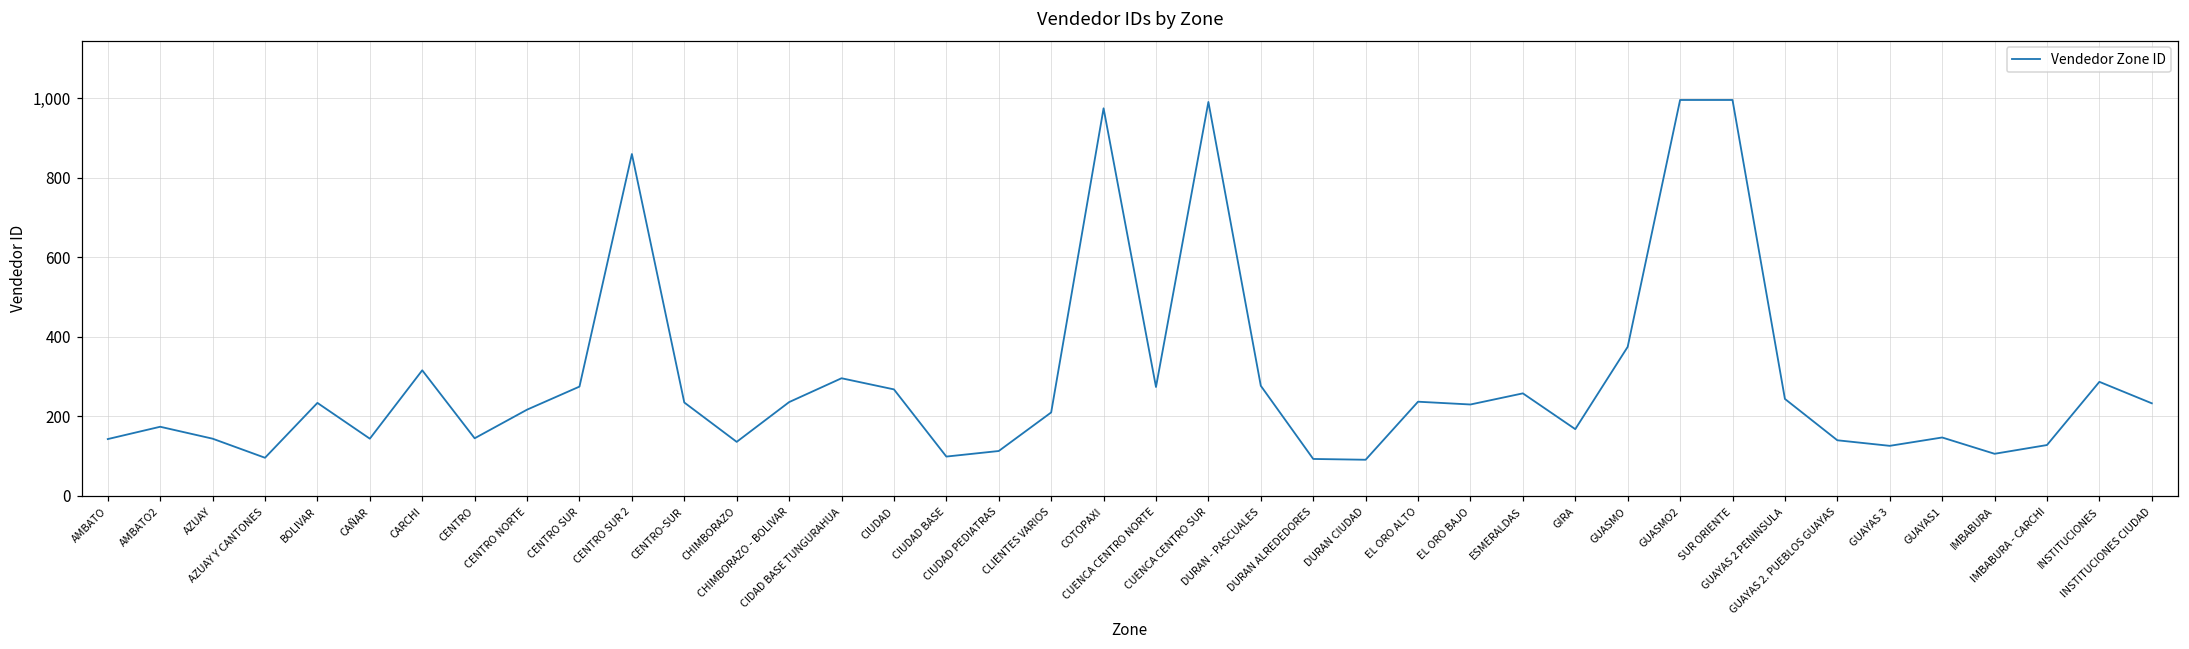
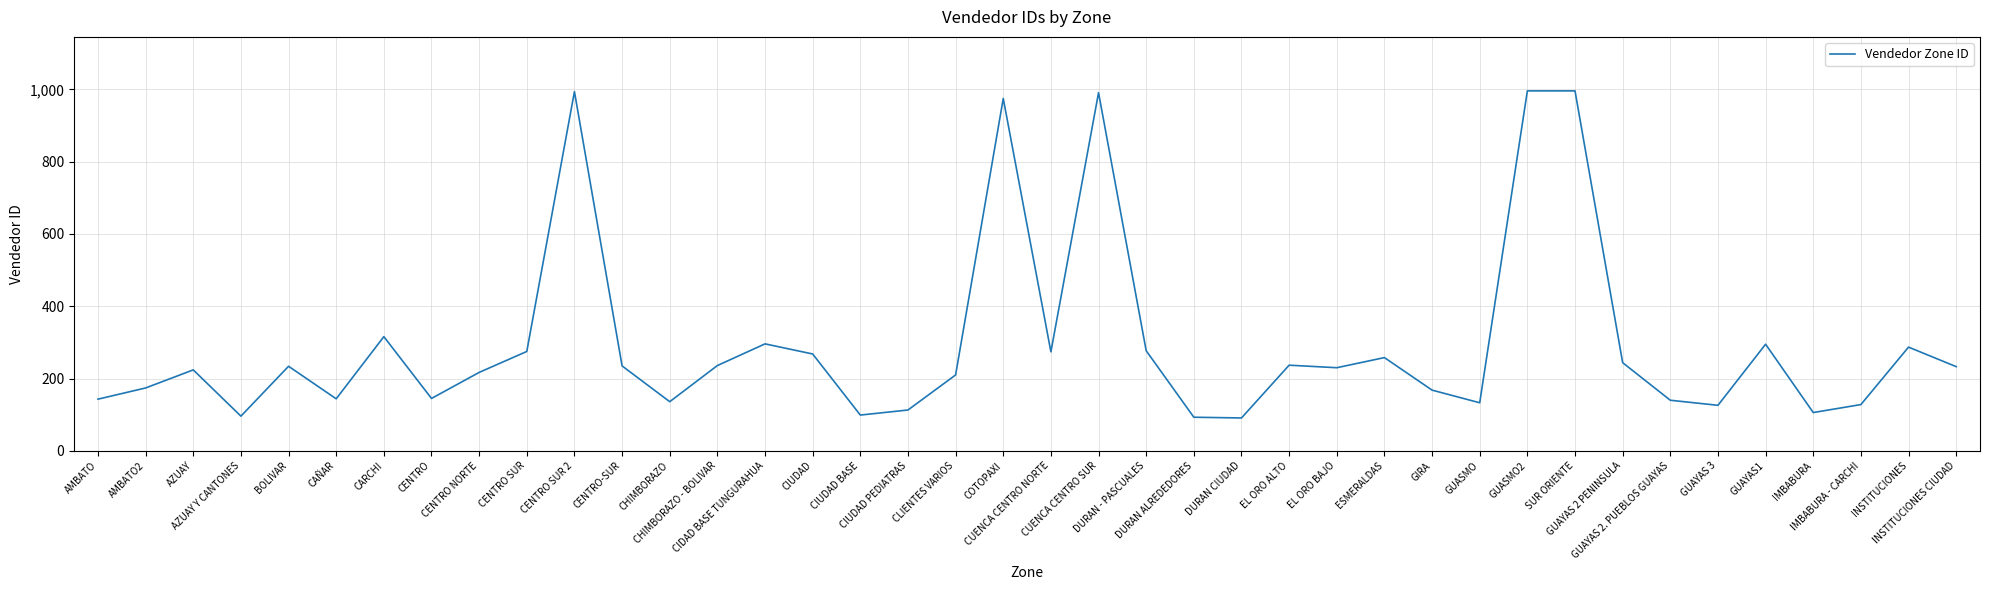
AZUAY: 140 -> 220
CENTRO SUR 2: 860 -> 990
GUASMO: 380 -> 130
GUAYAS1: 150 -> 300
